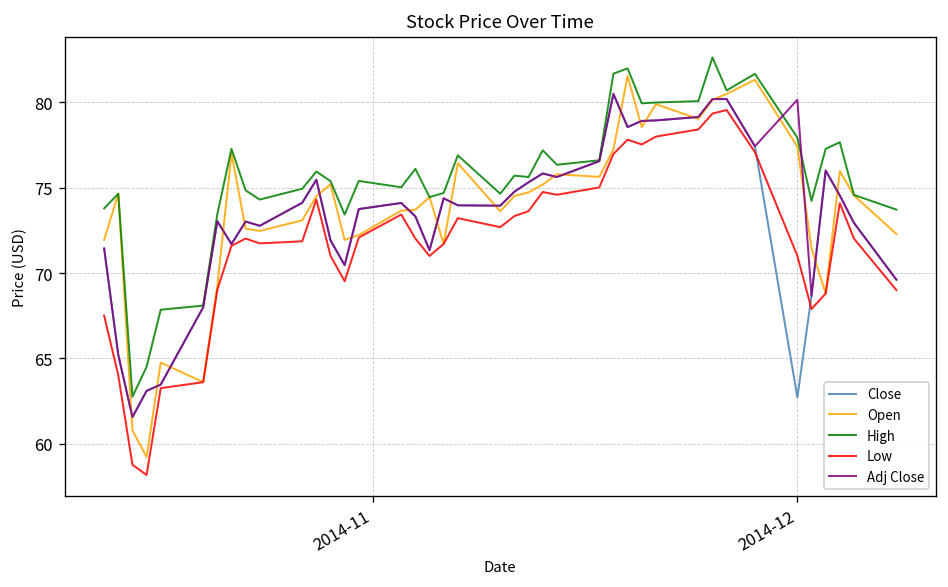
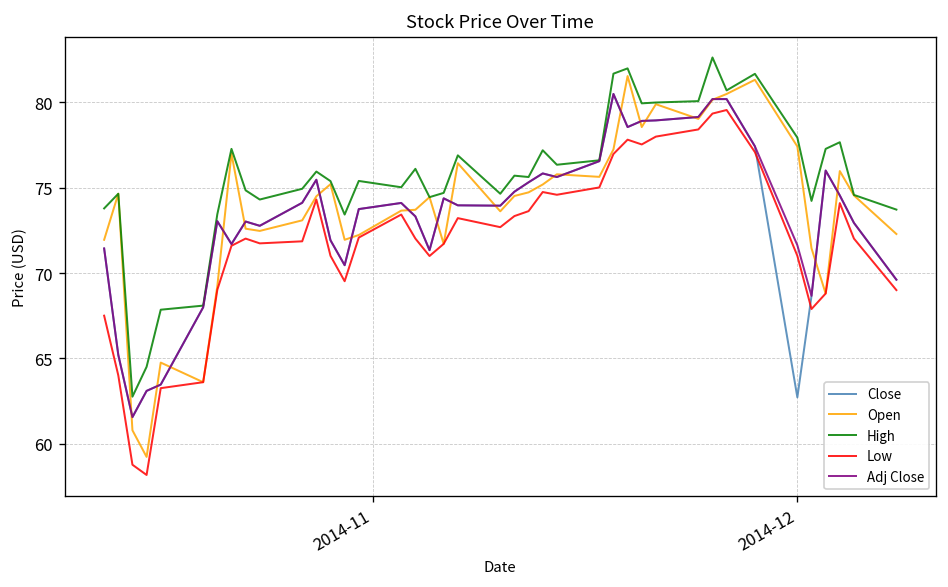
Adj Close, 2014-12: 80.2 -> 71.6
